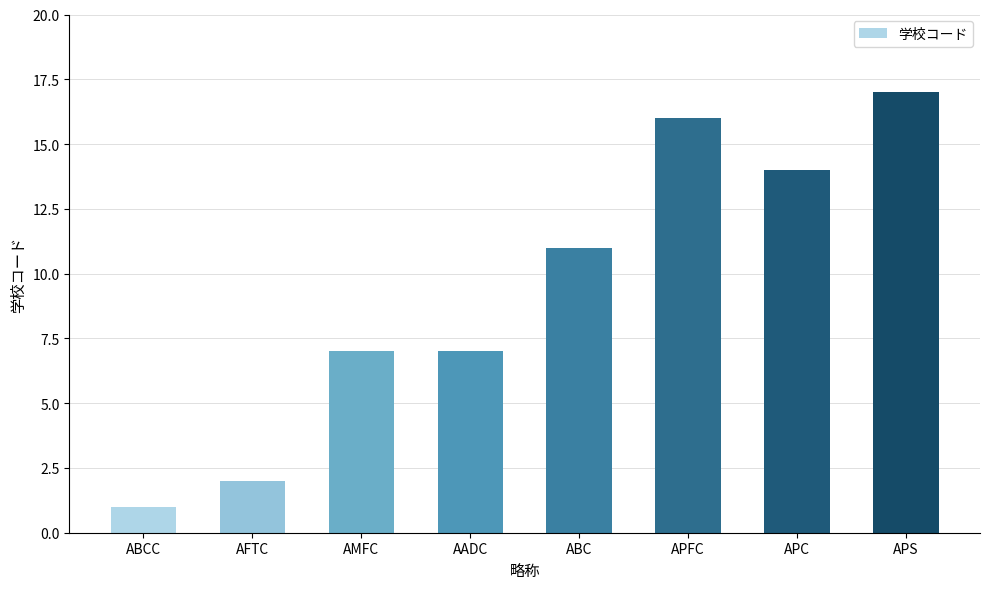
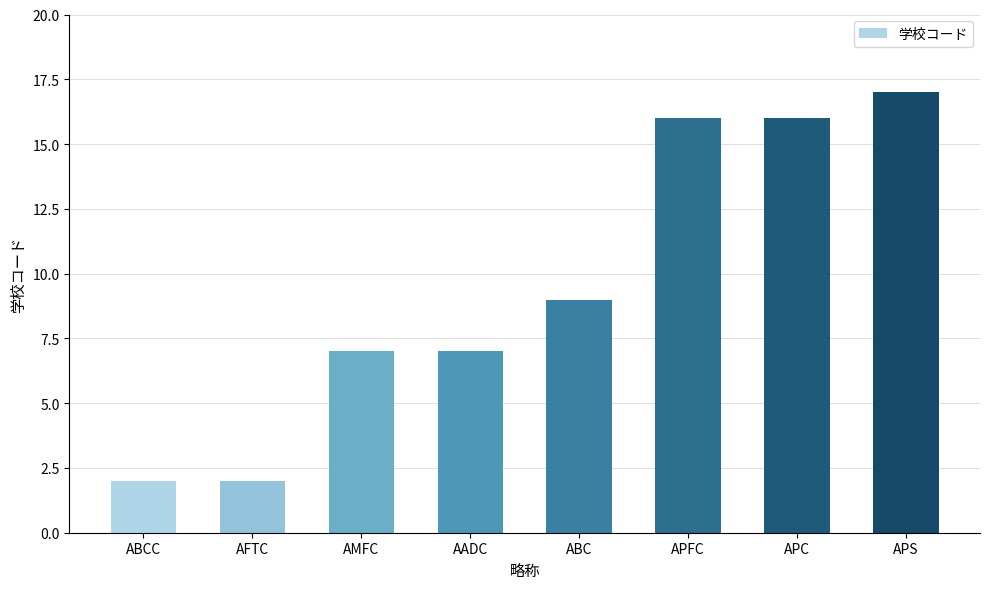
ABCC: 1 -> 2
ABC: 11 -> 9
APC: 14 -> 16
